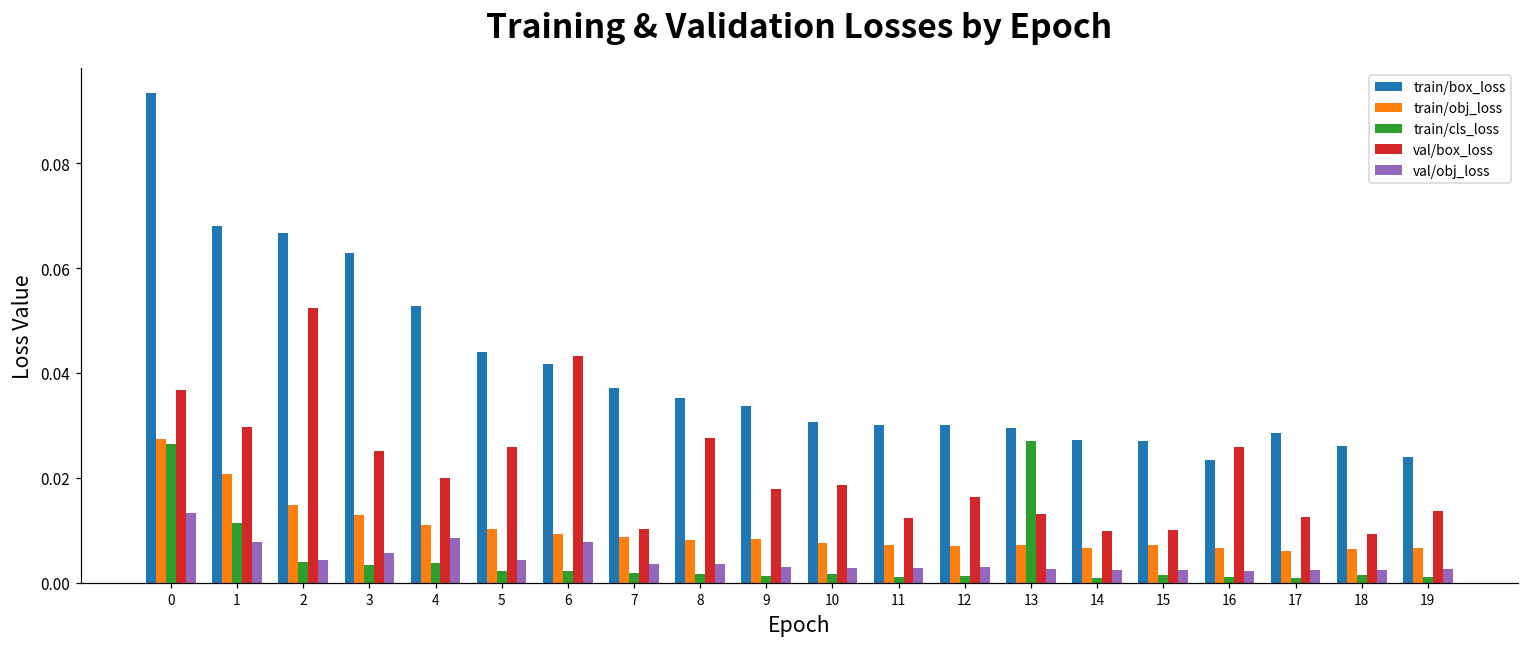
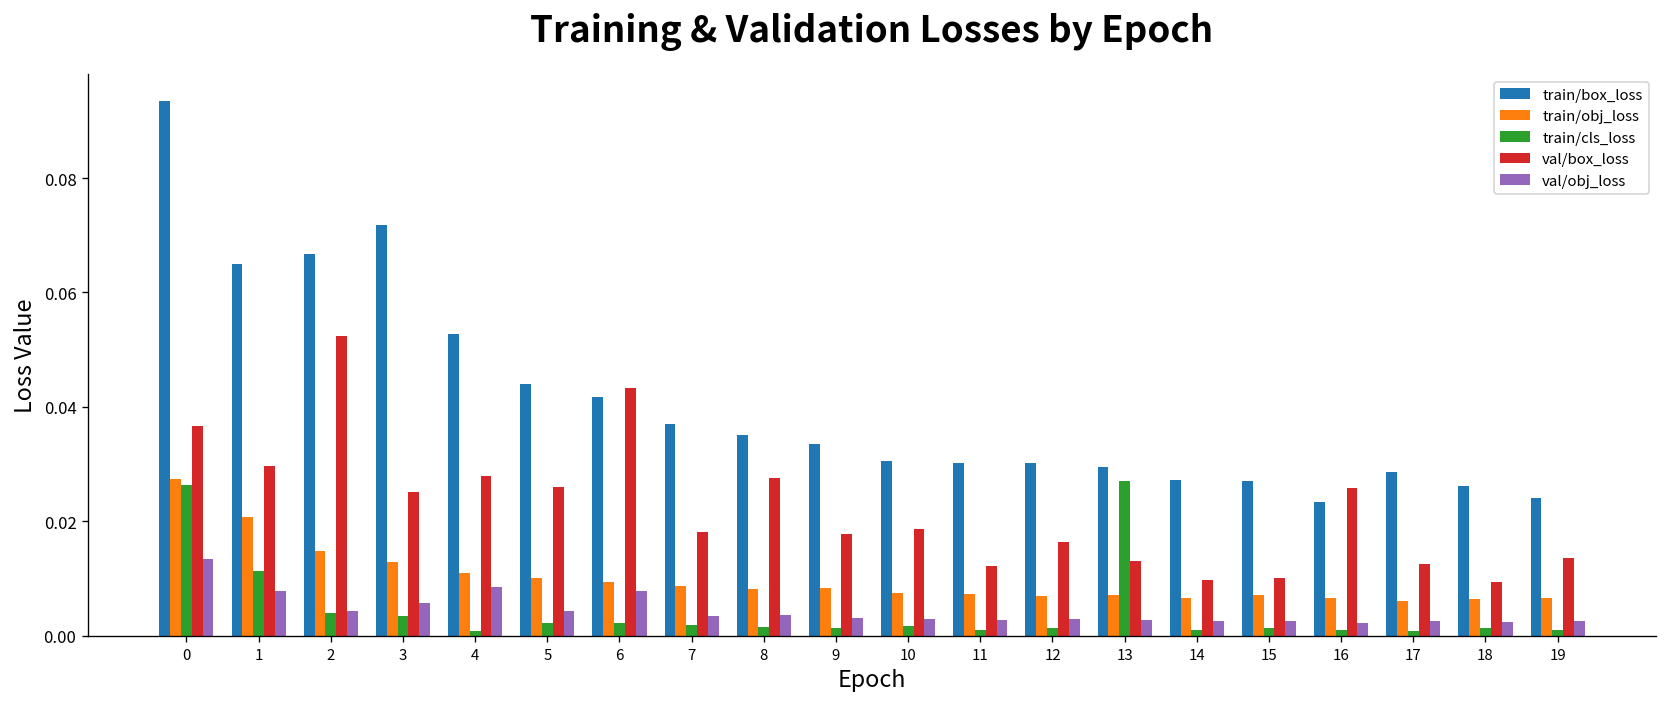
train/box_loss, 1: 0.068 -> 0.065
train/box_loss, 3: 0.063 -> 0.072
train/cls_loss, 4: 0.004 -> 0.001
val/box_loss, 4: 0.020 -> 0.028
val/box_loss, 7: 0.010 -> 0.018
